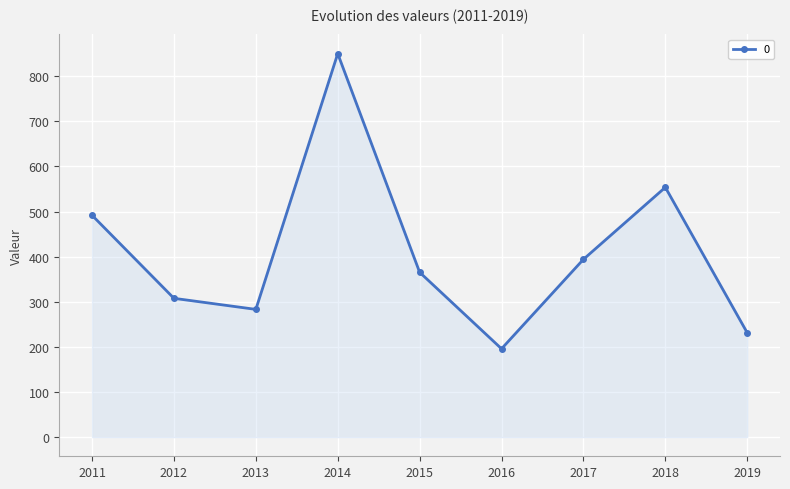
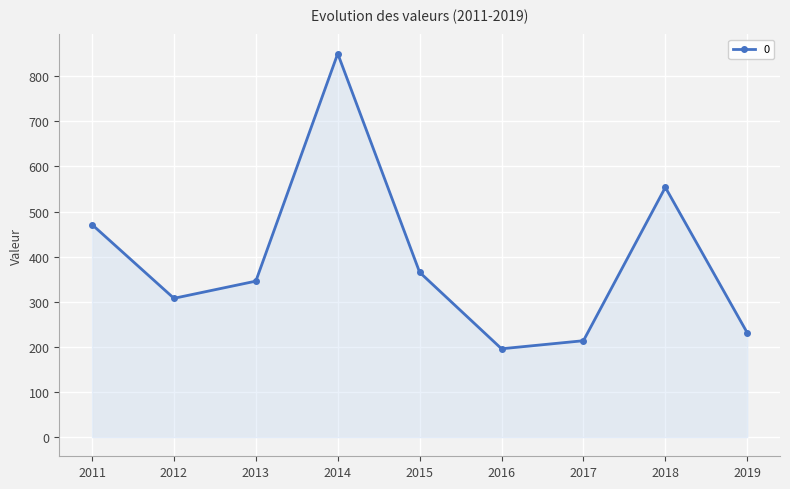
2011: 490 -> 470
2013: 280 -> 350
2017: 390 -> 210
